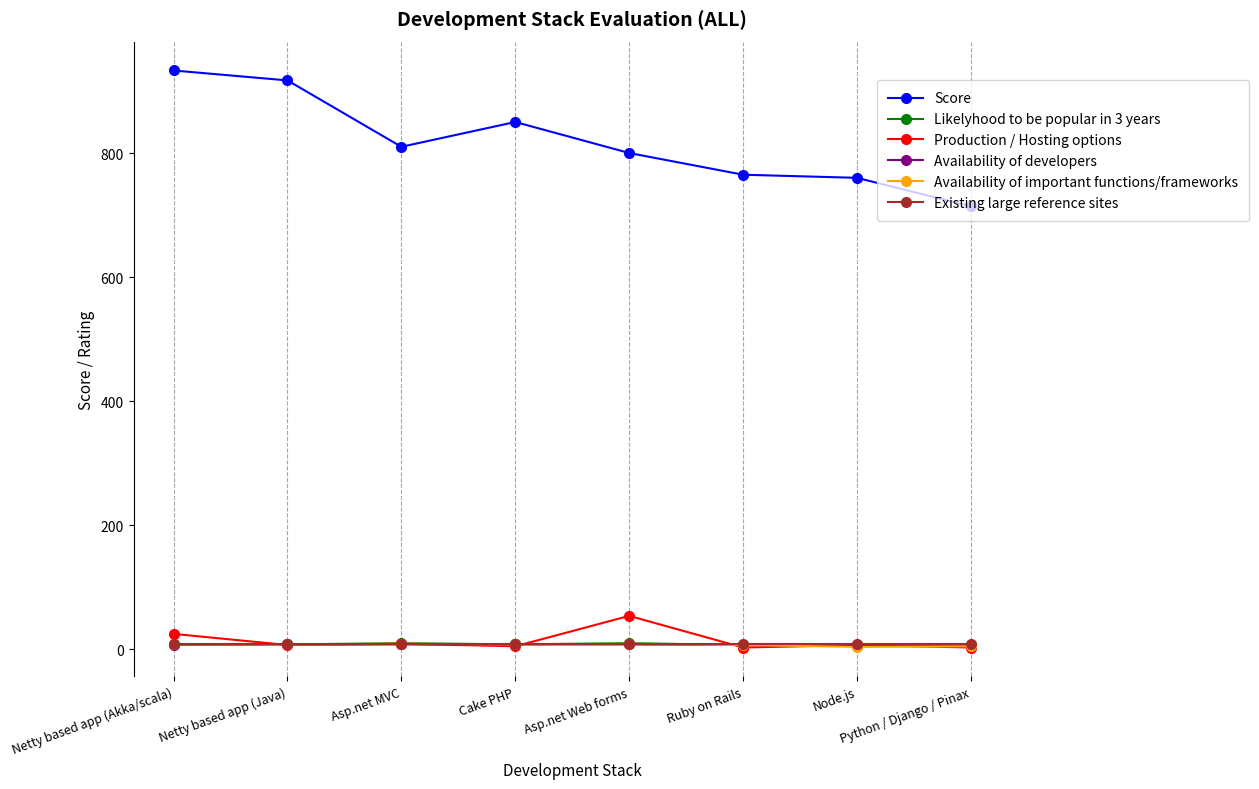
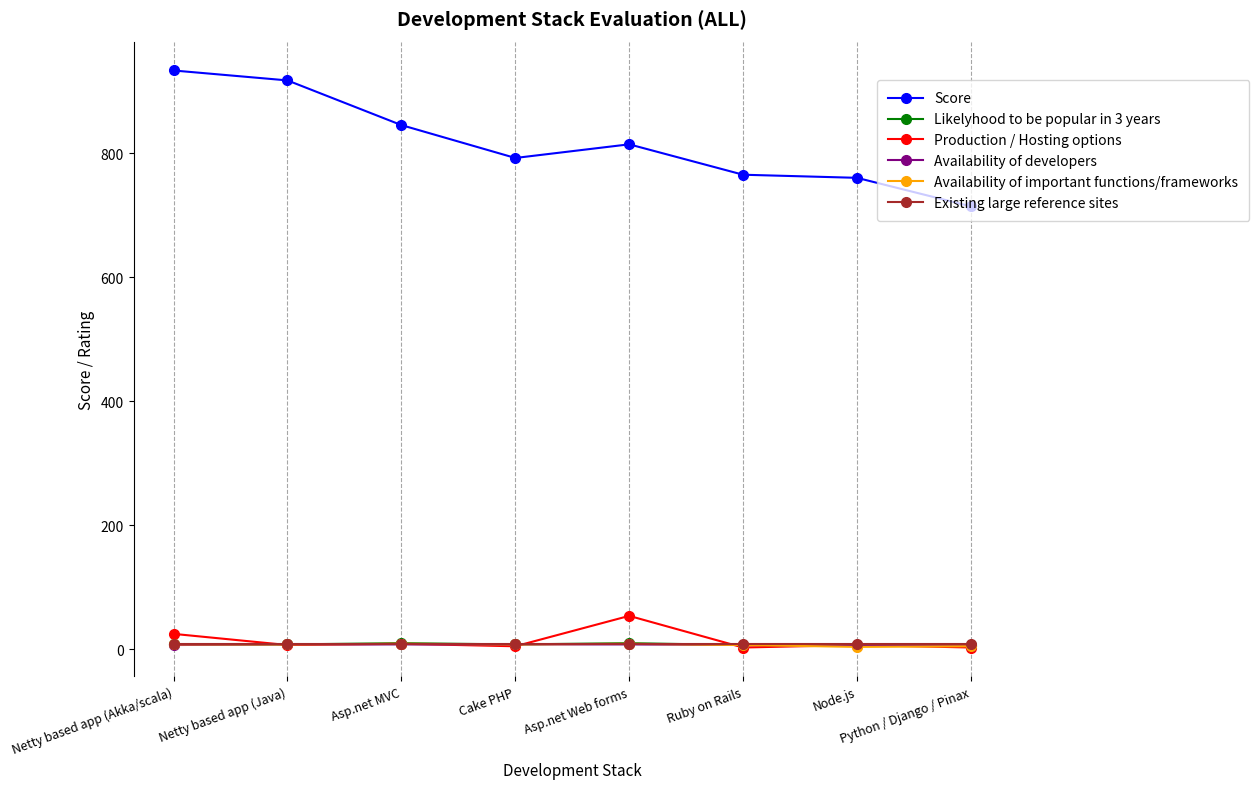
Score, Asp.net MVC: 810 -> 850
Score, Cake PHP: 850 -> 790
Score, Asp.net Web forms: 800 -> 810
